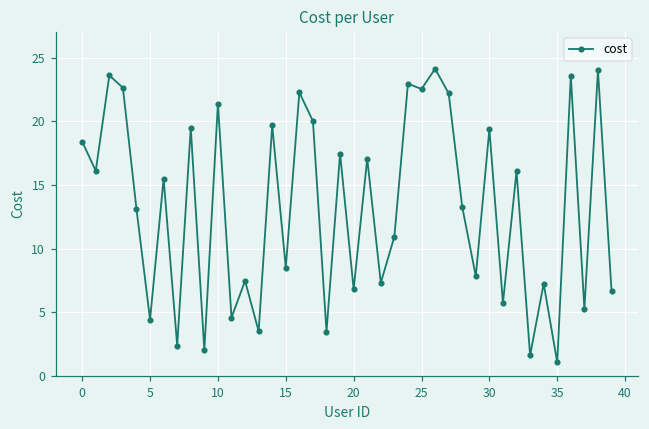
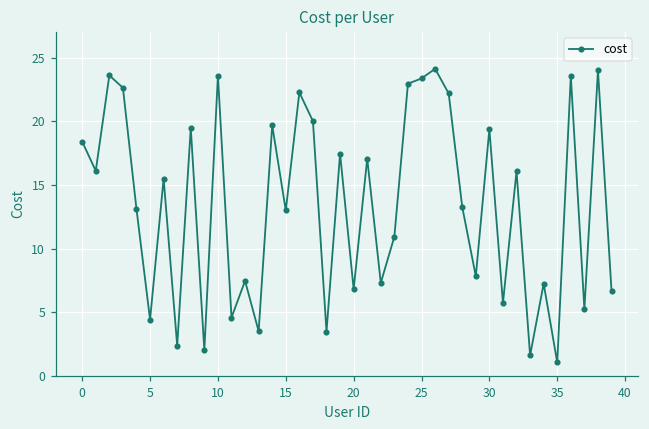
10: 21.4 -> 23.6
15: 8.5 -> 13.0
25: 22.5 -> 23.4
